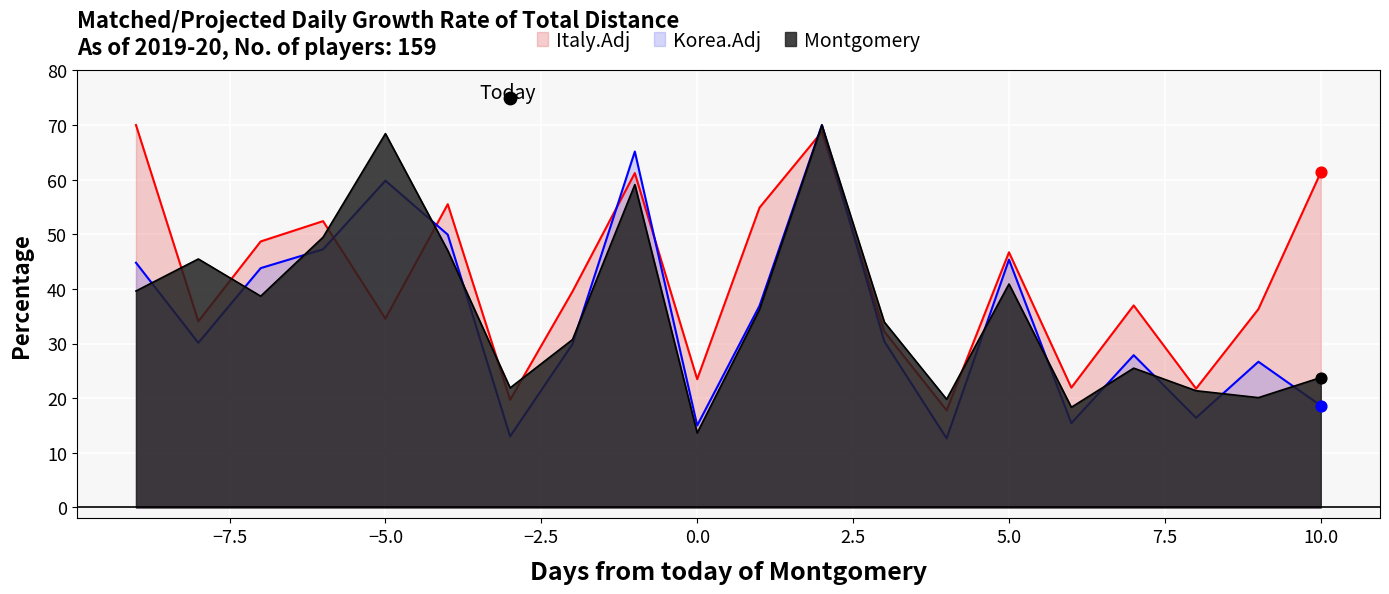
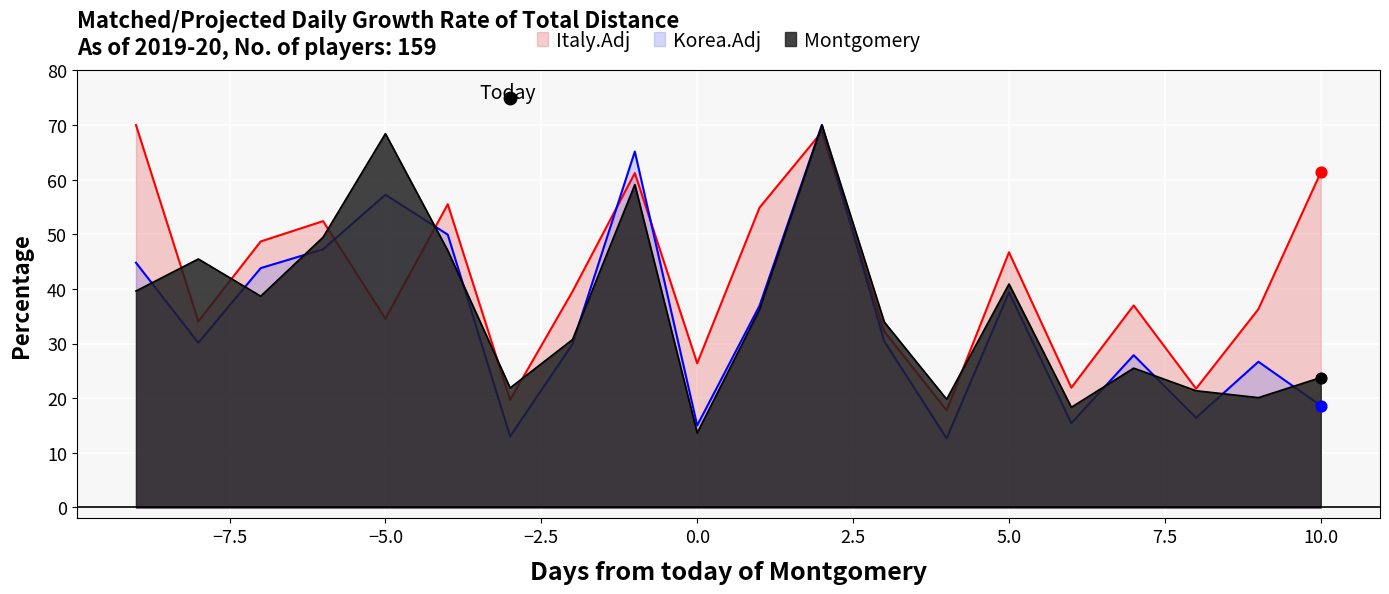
Korea.Adj, −5.0: 60 -> 57
Italy.Adj, 0.0: 23 -> 26
Korea.Adj, 5.0: 45 -> 39
